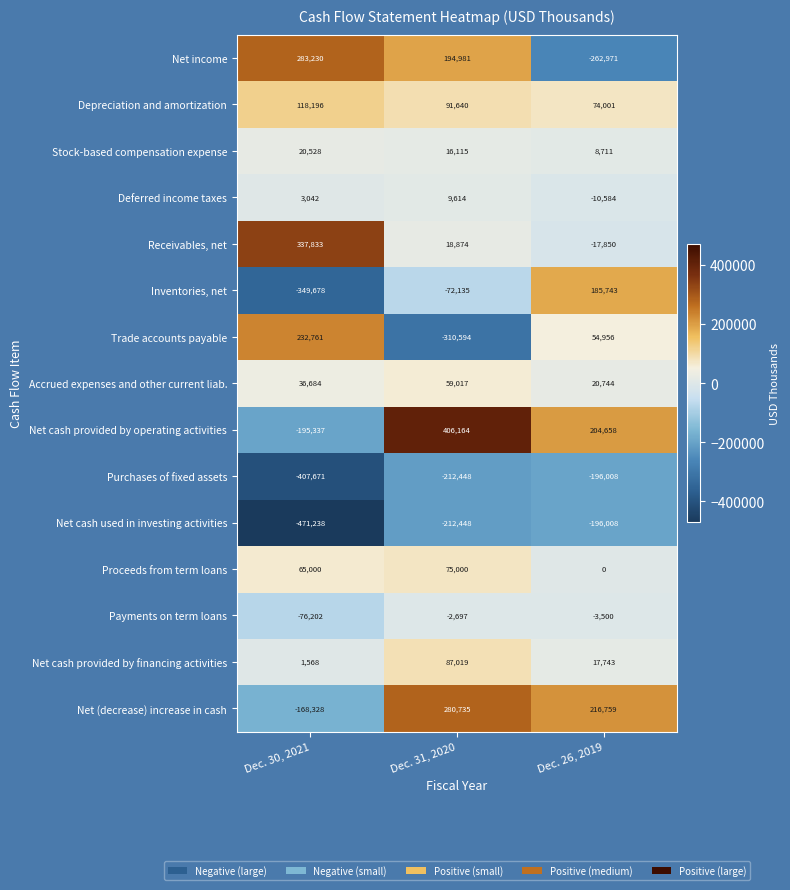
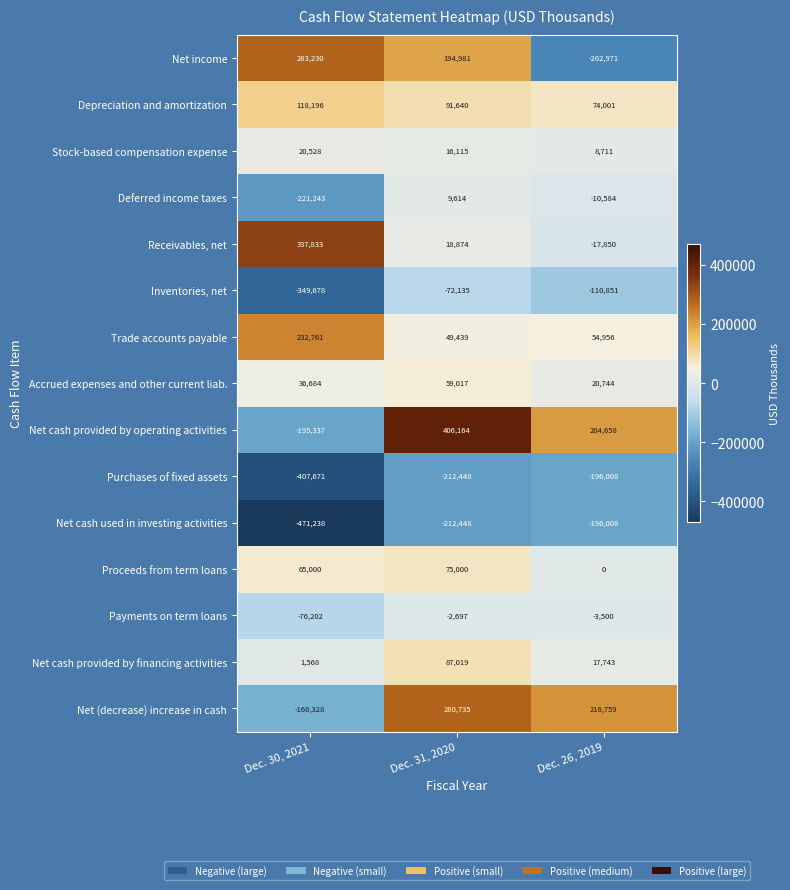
Deferred income taxes, Dec. 30, 2021: 3,042 -> -221,243
Inventories, net, Dec. 26, 2019: 185,743 -> -110,851
Trade accounts payable, Dec. 31, 2020: -310,594 -> 49,439
